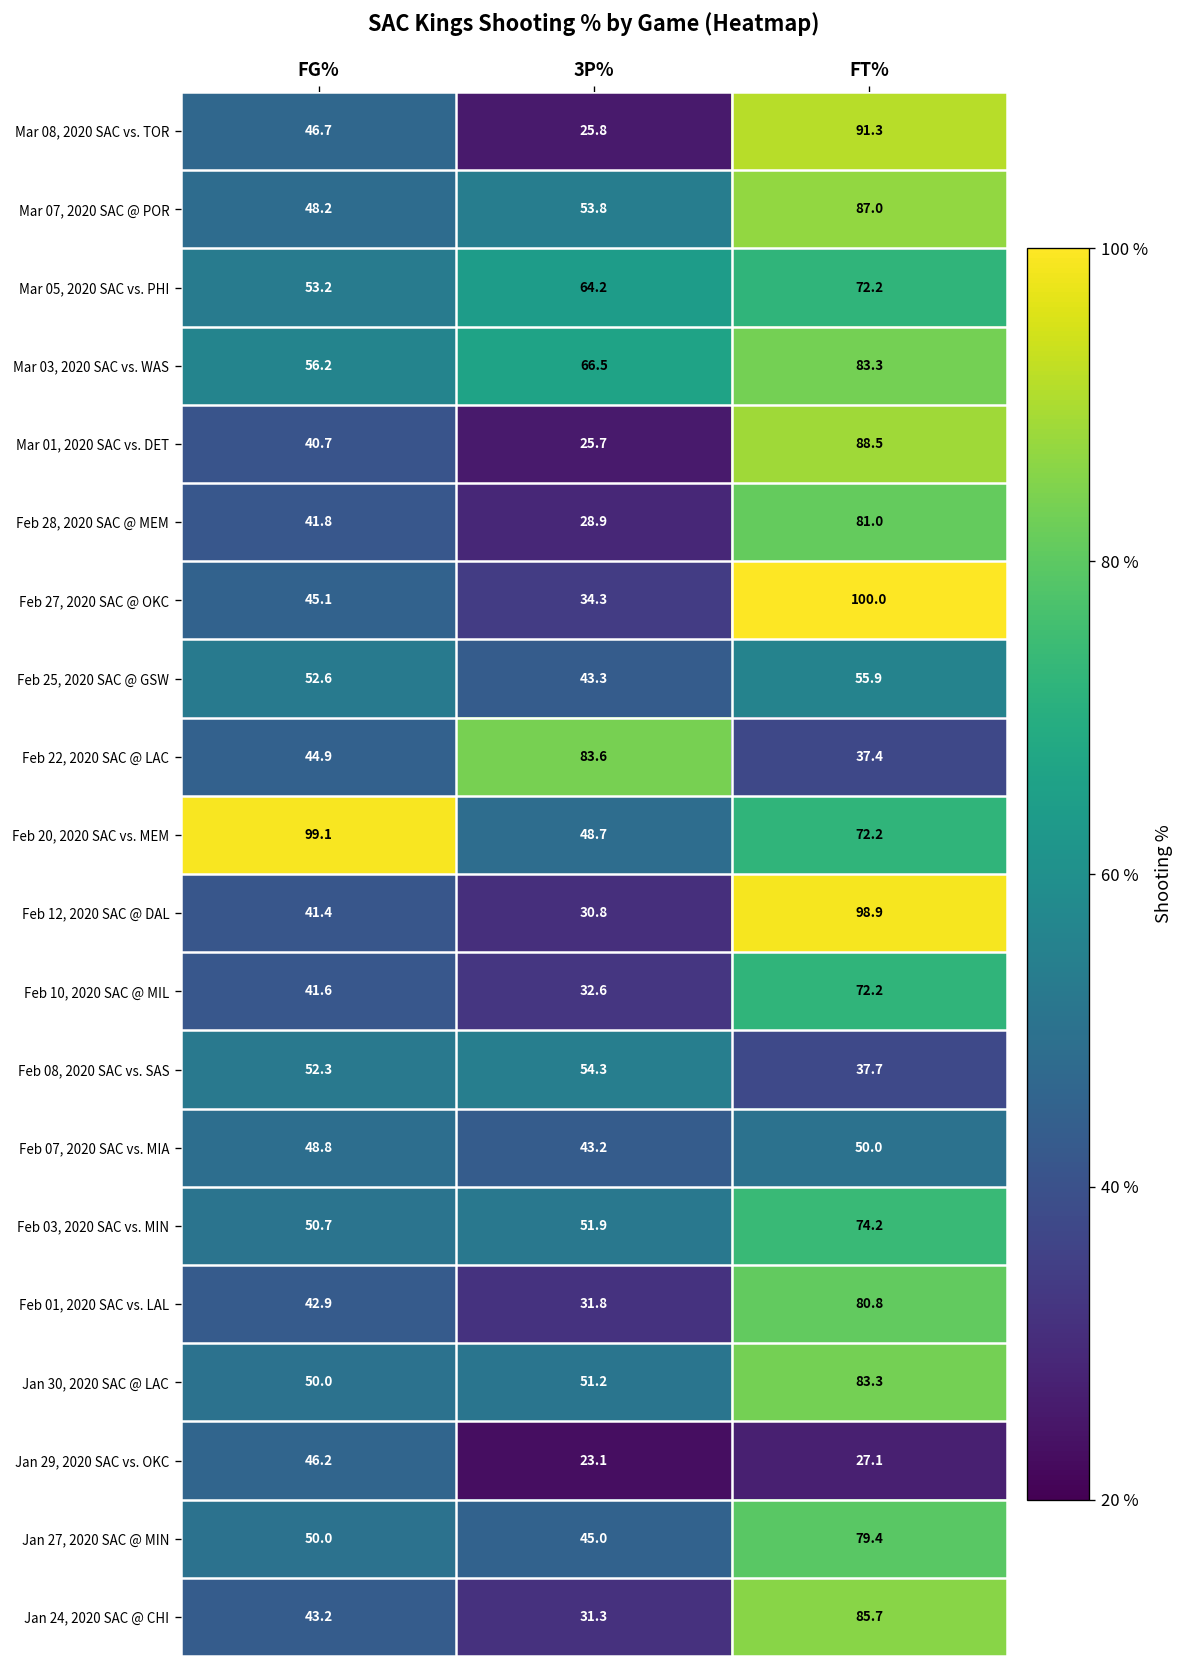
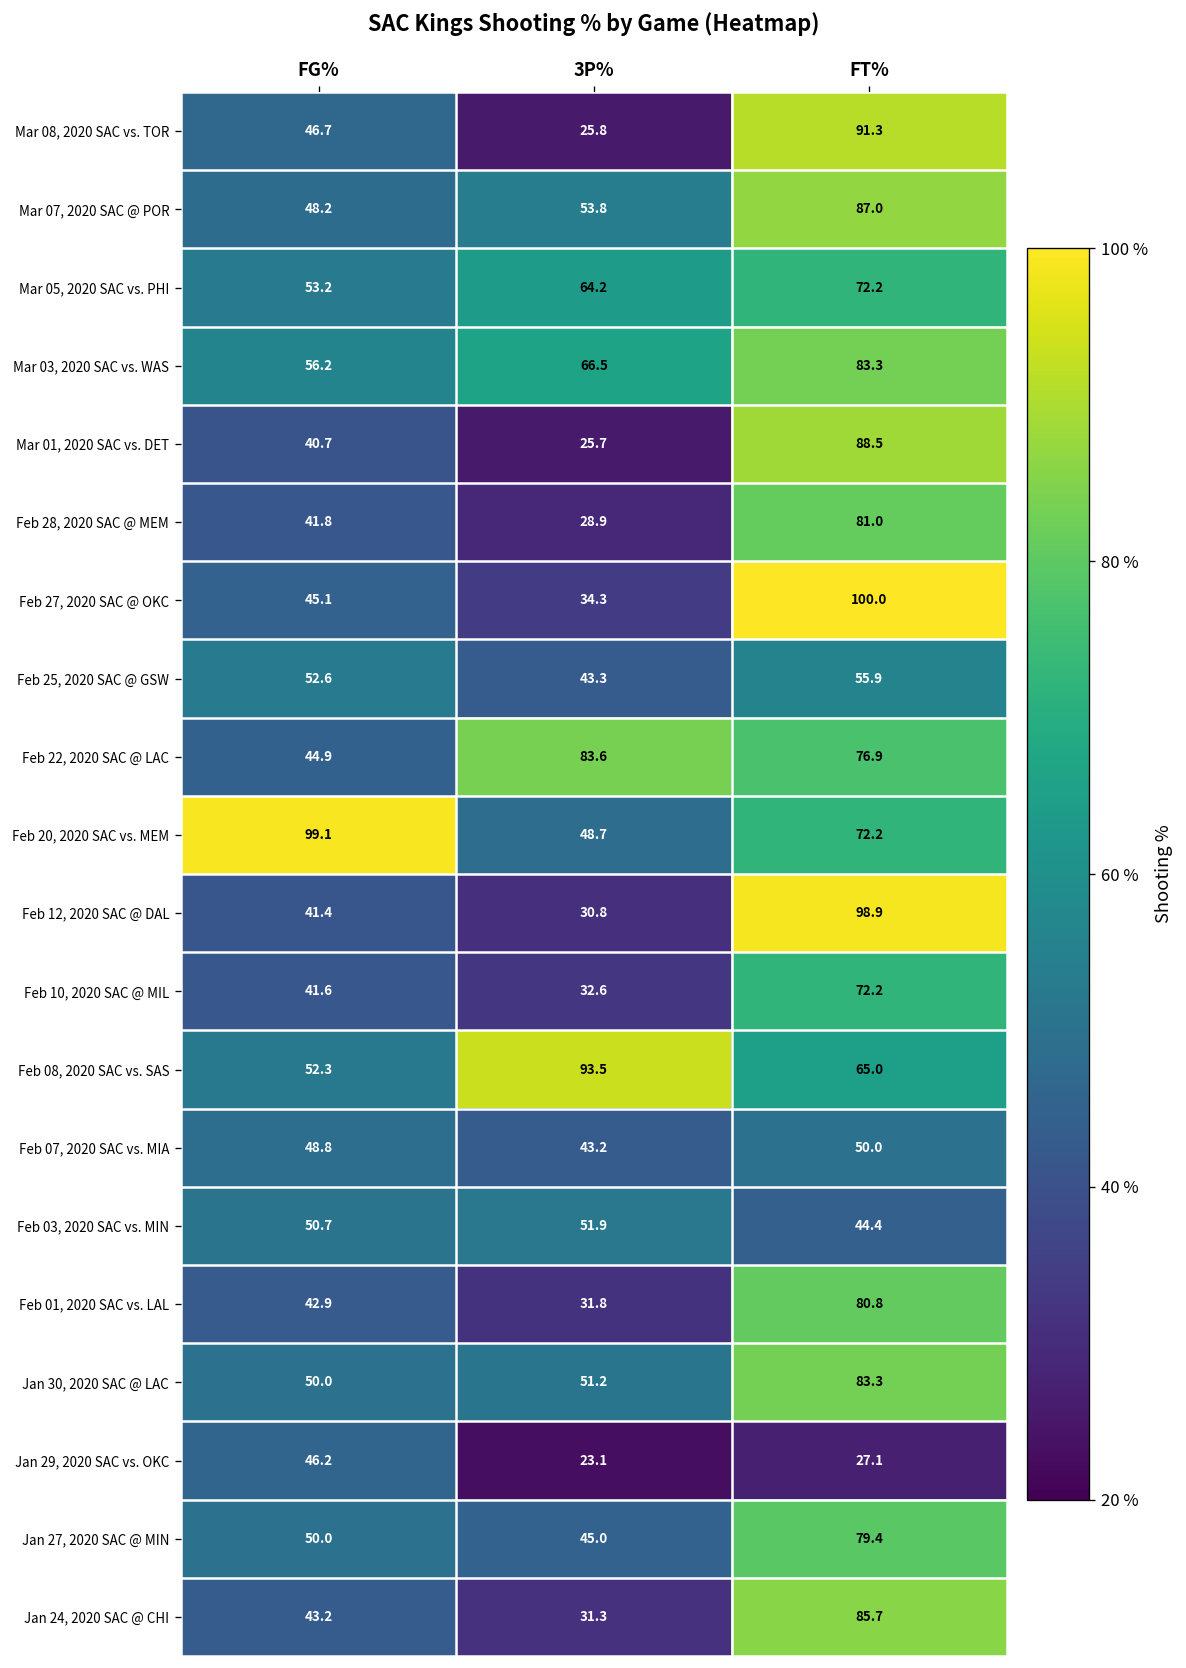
Feb 22, 2020 SAC @ LAC, FT%: 37.4 -> 76.9
Feb 08, 2020 SAC vs. SAS, 3P%: 54.3 -> 93.5
Feb 08, 2020 SAC vs. SAS, FT%: 37.7 -> 65.0
Feb 03, 2020 SAC vs. MIN, FT%: 74.2 -> 44.4
